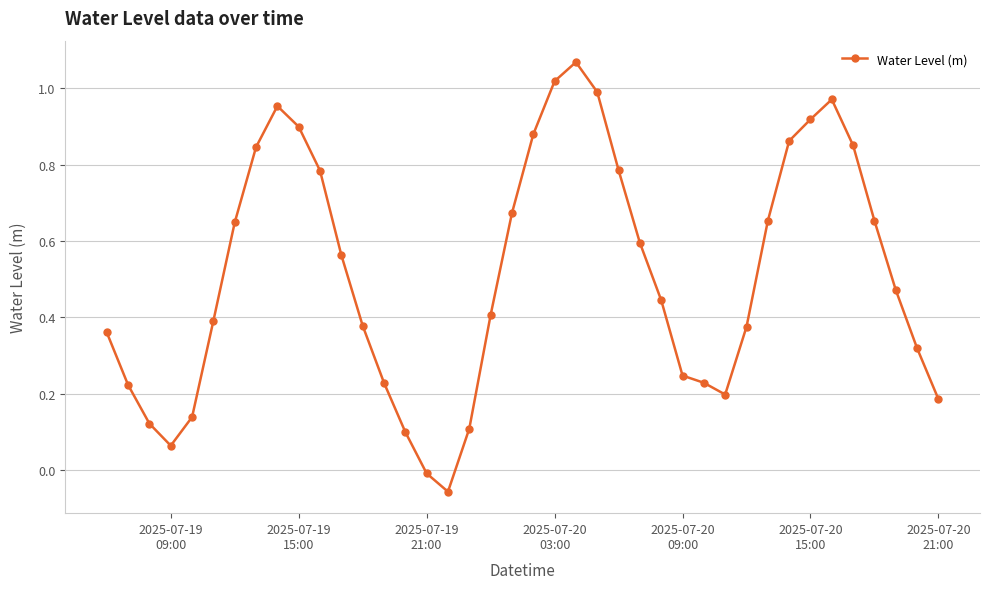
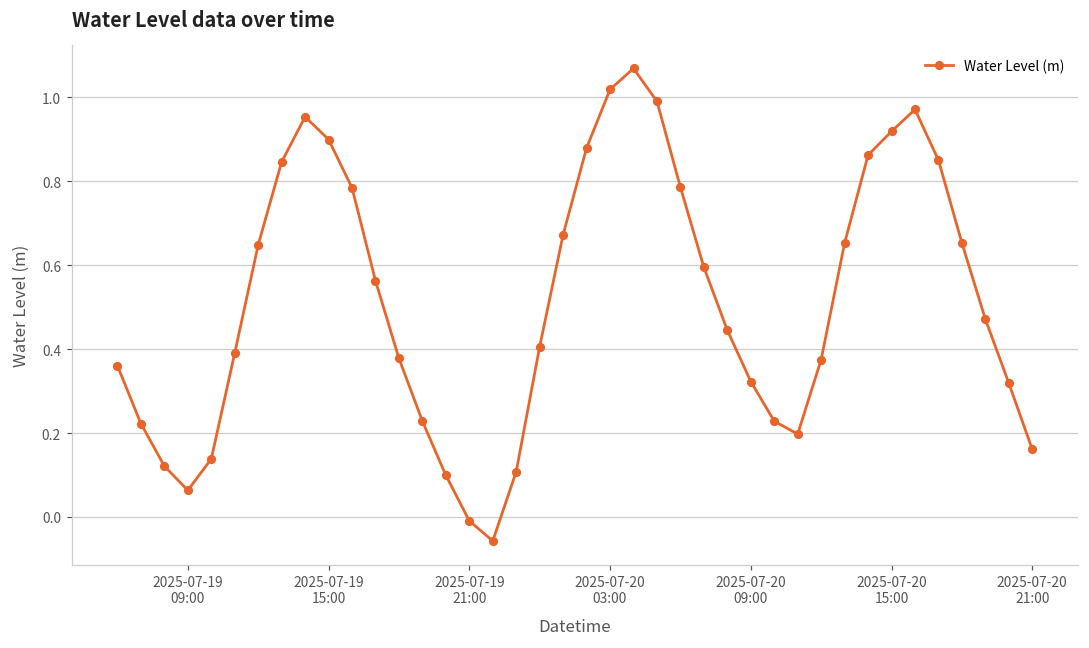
2025-07-20 09:00: 0.25 -> 0.32
2025-07-20 21:00: 0.19 -> 0.16
